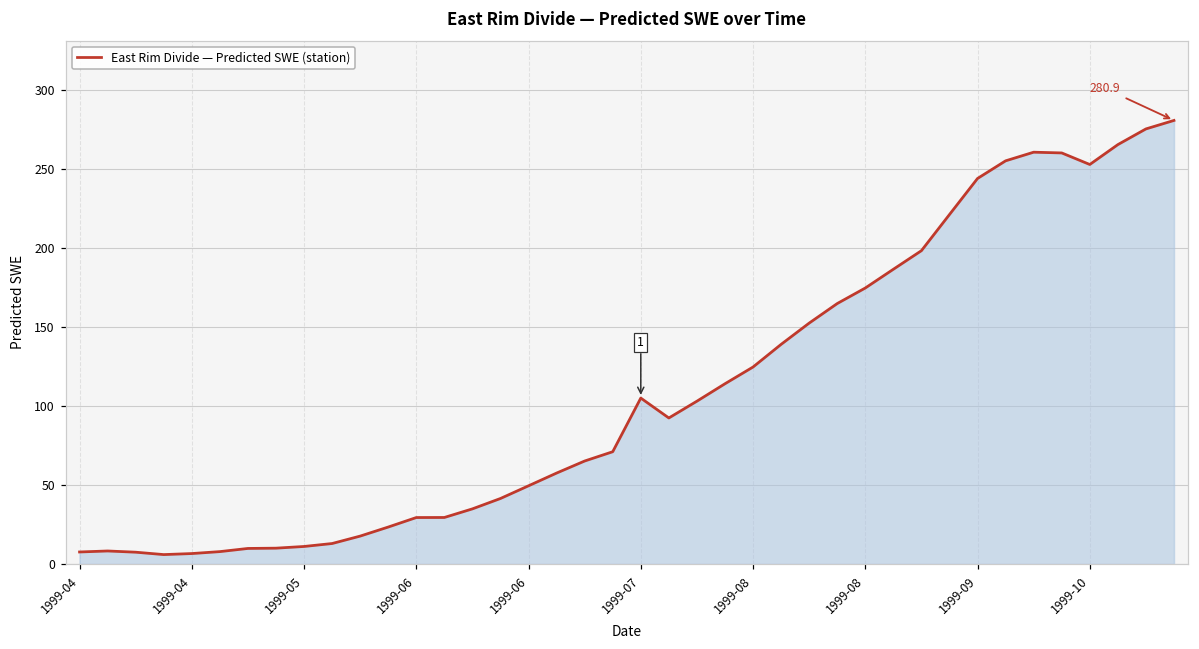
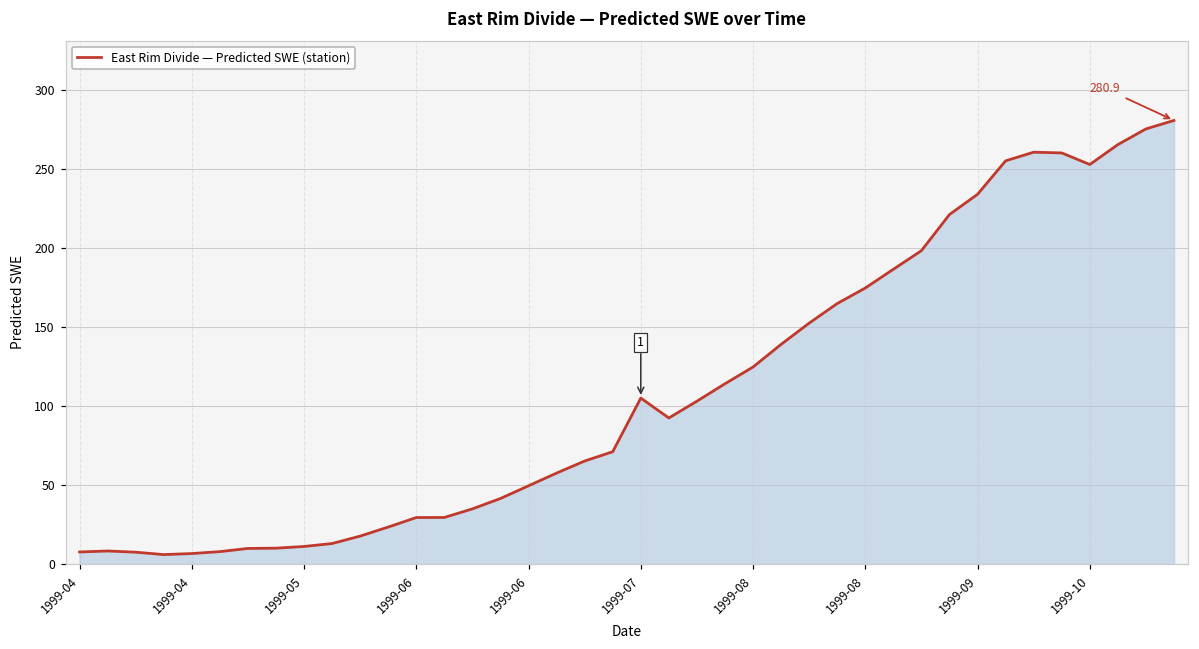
1999-09: 244 -> 234
